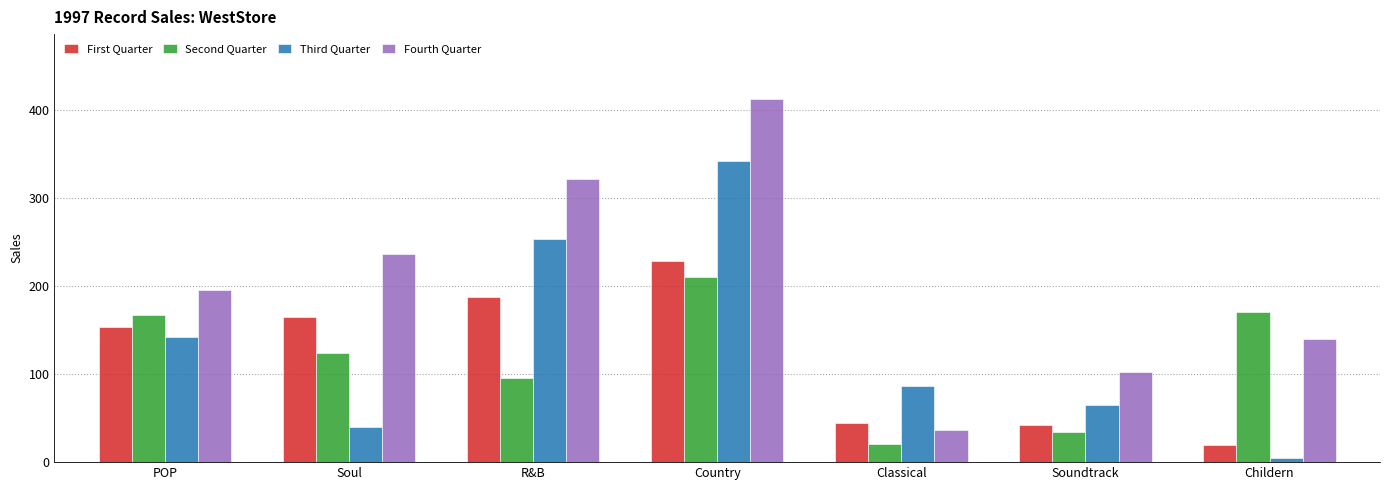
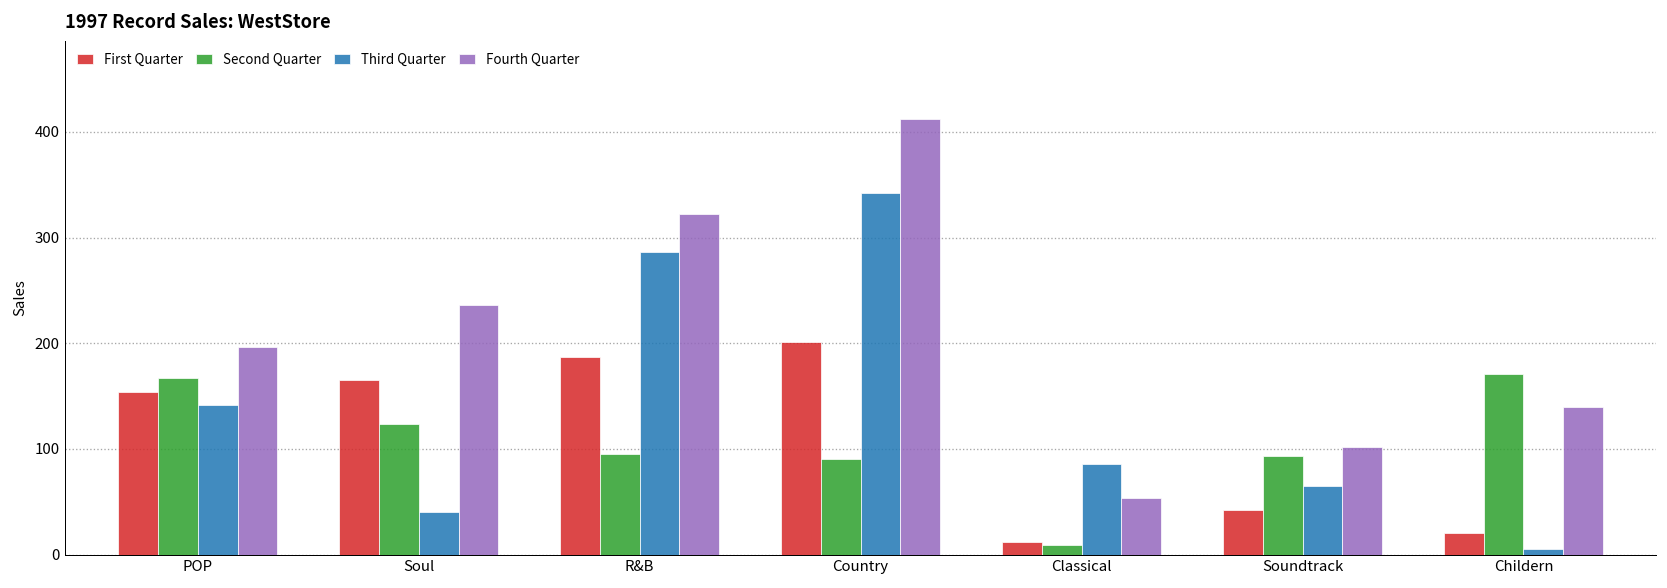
Third Quarter, R&B: 250 -> 290
First Quarter, Country: 230 -> 200
Second Quarter, Country: 210 -> 90
First Quarter, Classical: 40 -> 10
Second Quarter, Classical: 20 -> 10
Fourth Quarter, Classical: 40 -> 50
Second Quarter, Soundtrack: 30 -> 90
